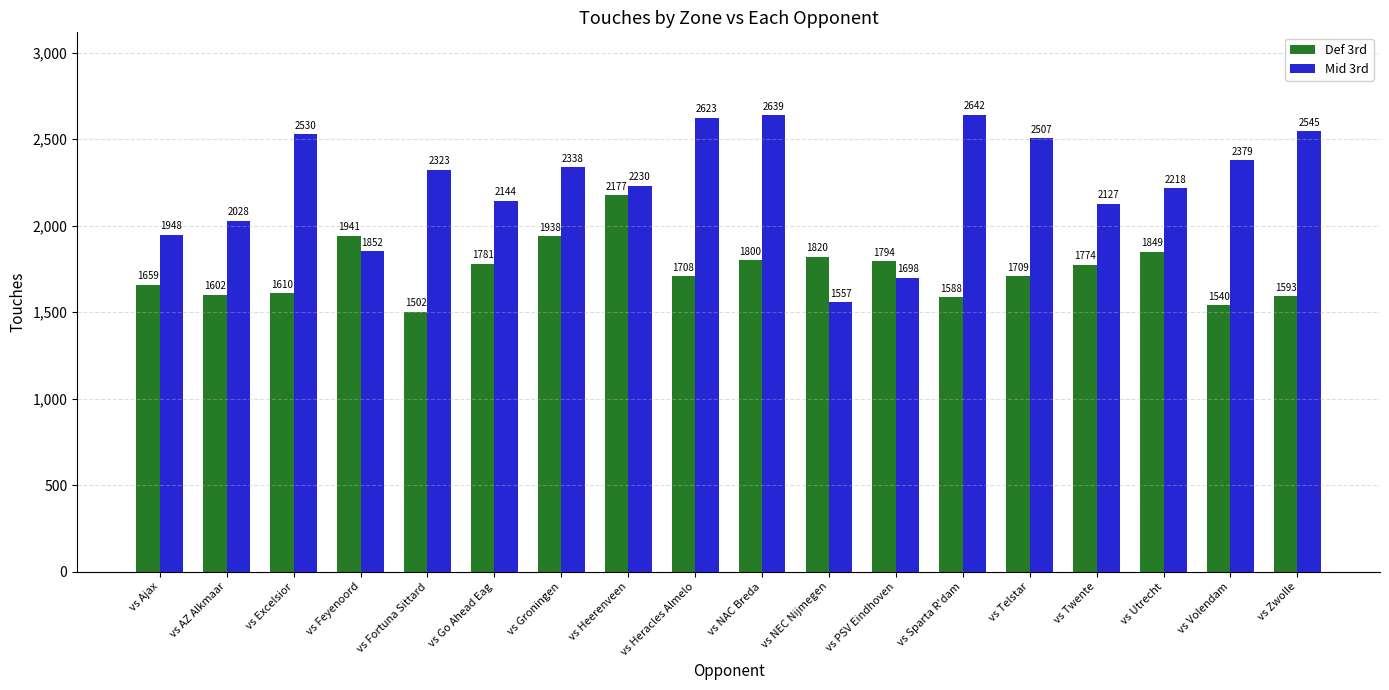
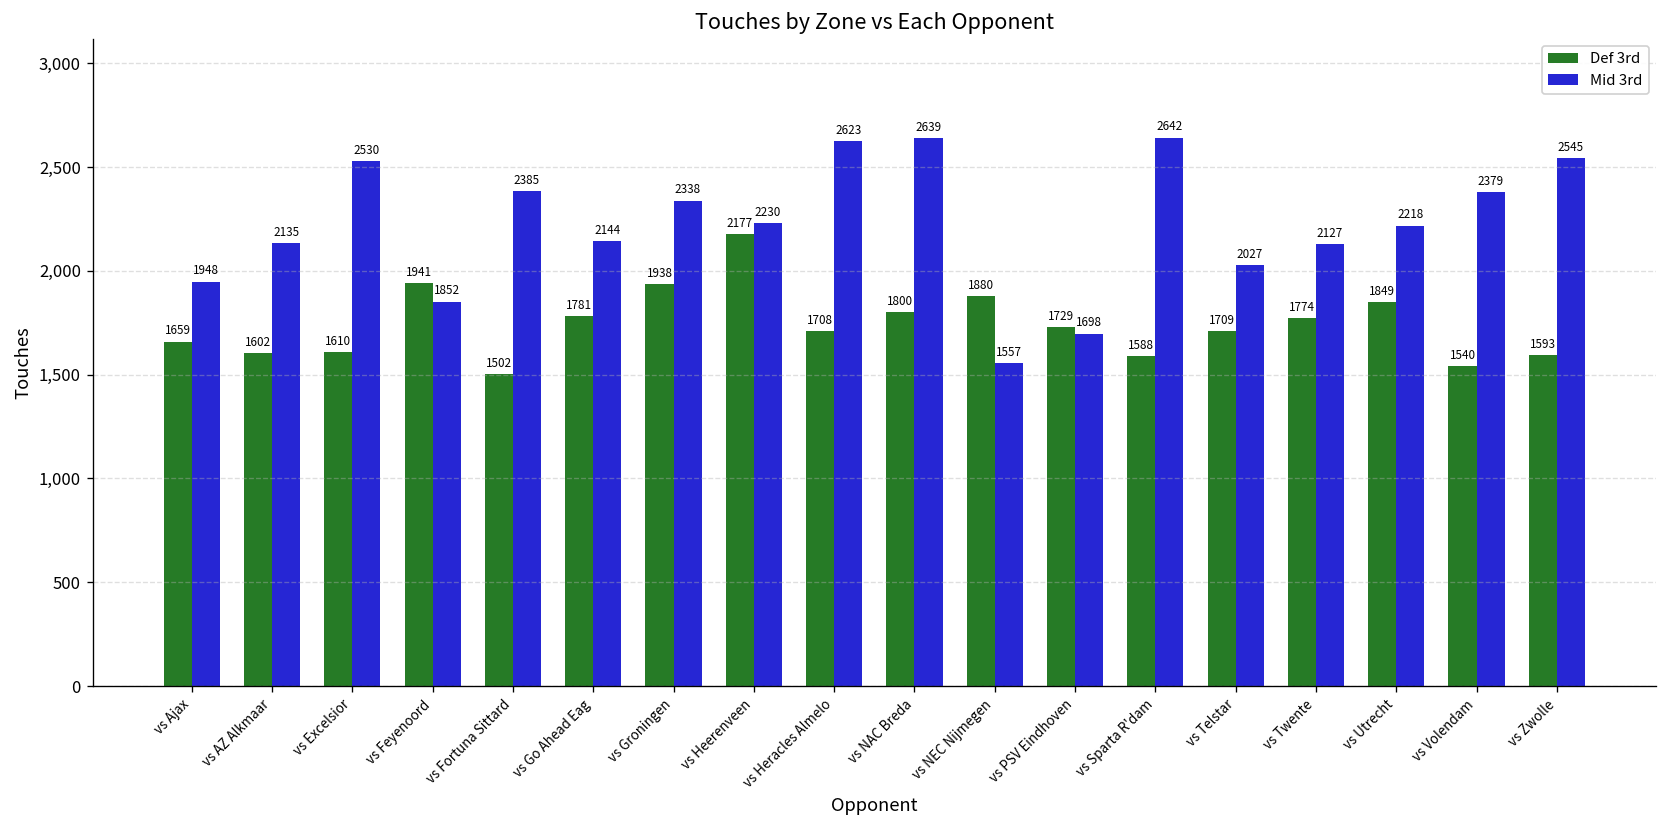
Mid 3rd, vs AZ Alkmaar: 2028 -> 2135
Mid 3rd, vs Fortuna Sittard: 2323 -> 2385
Def 3rd, vs NEC Nijmegen: 1820 -> 1880
Def 3rd, vs PSV Eindhoven: 1794 -> 1729
Mid 3rd, vs Telstar: 2507 -> 2027
